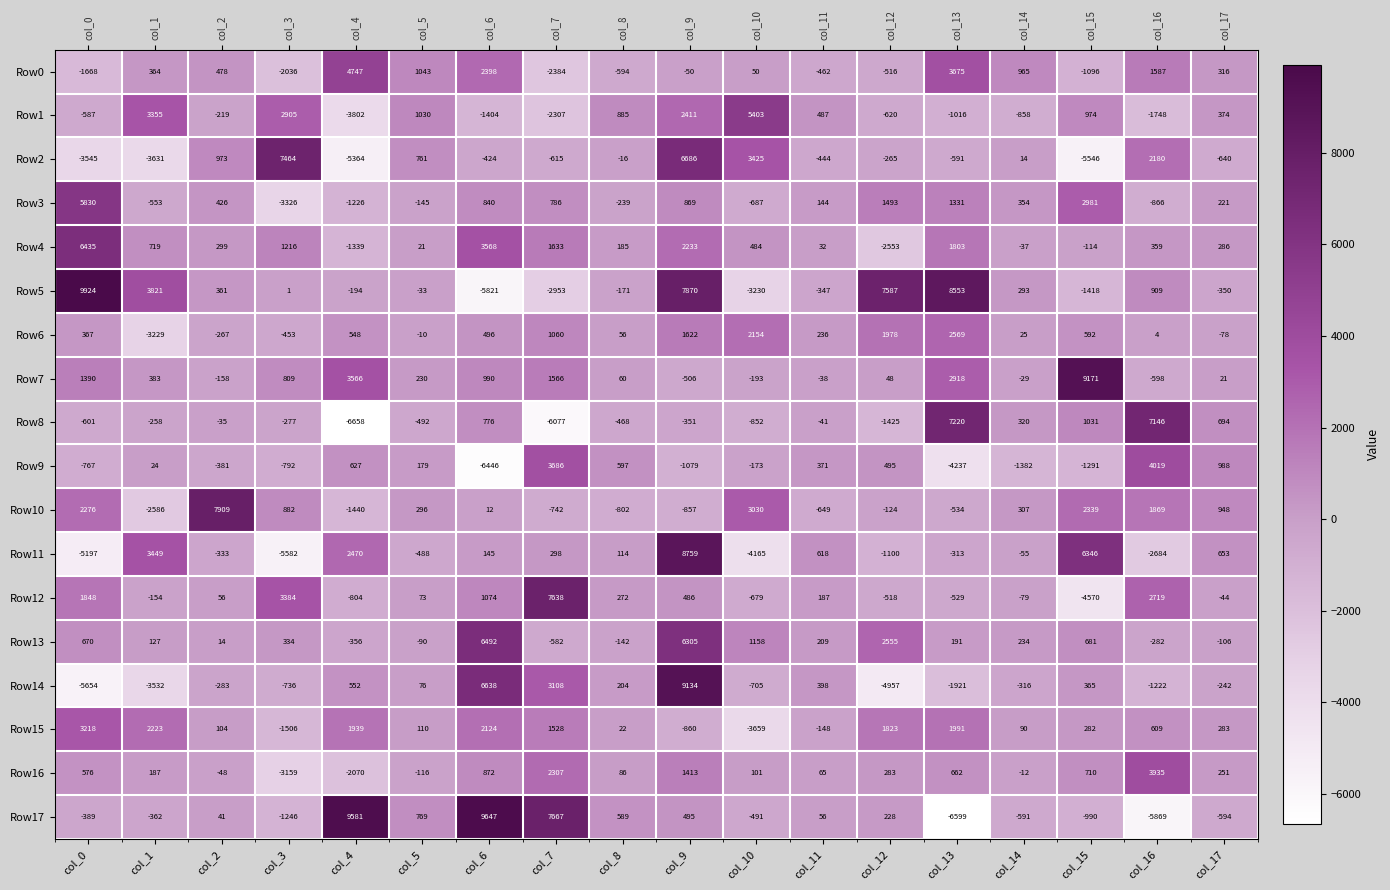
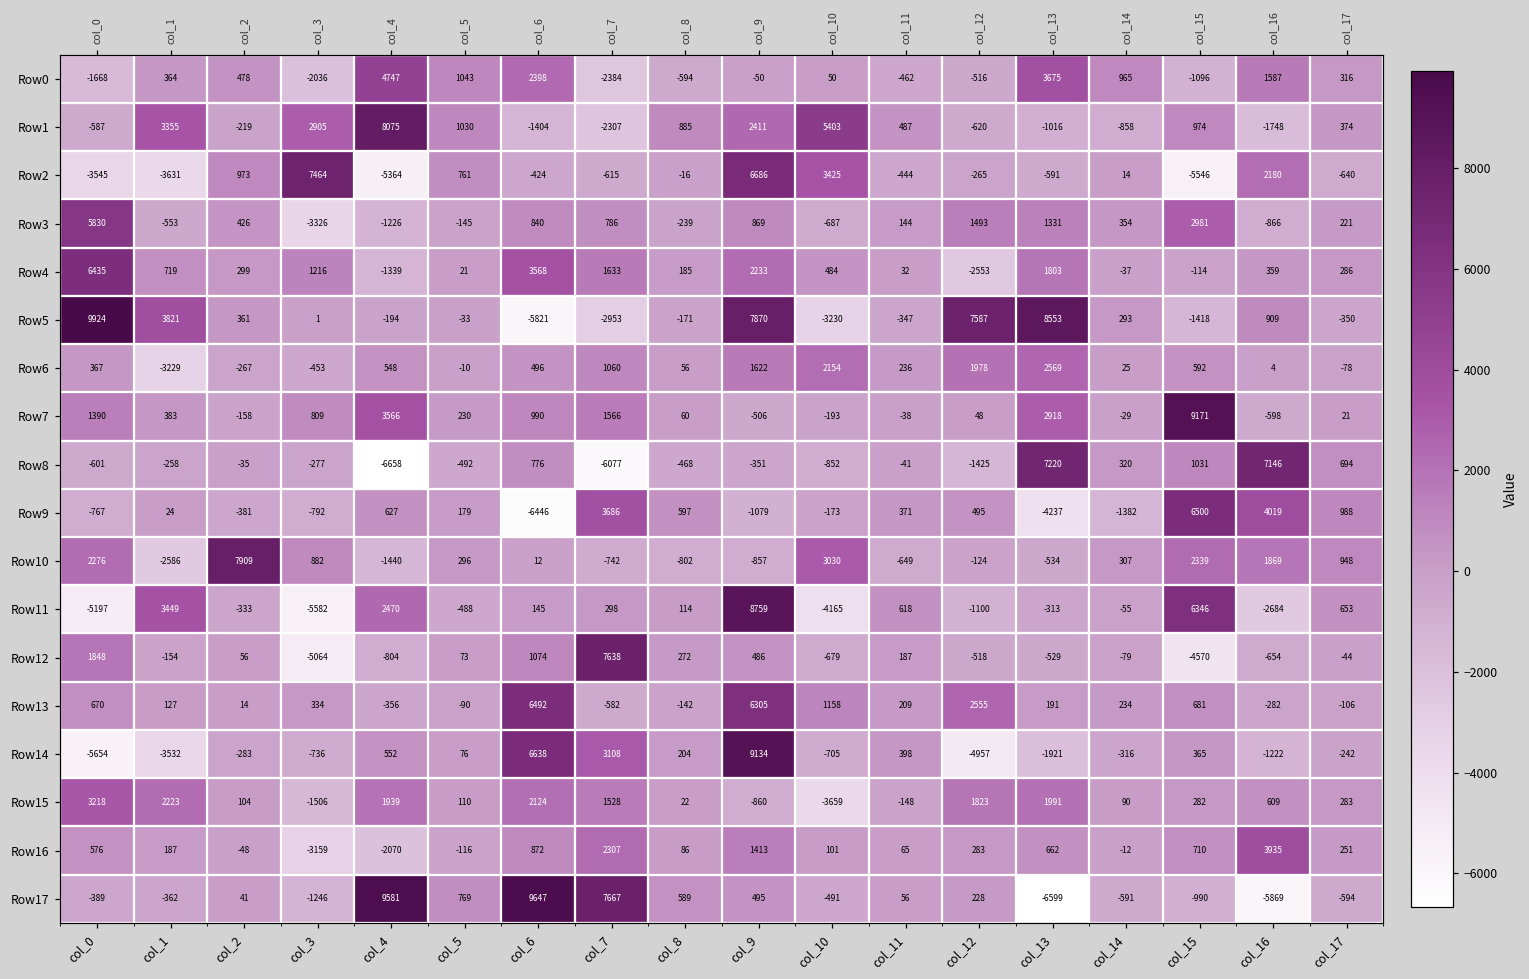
Row1, col_4: -3802 -> 8075
Row9, col_15: -1291 -> 6500
Row12, col_3: 3384 -> -5064
Row12, col_16: 2719 -> -654
